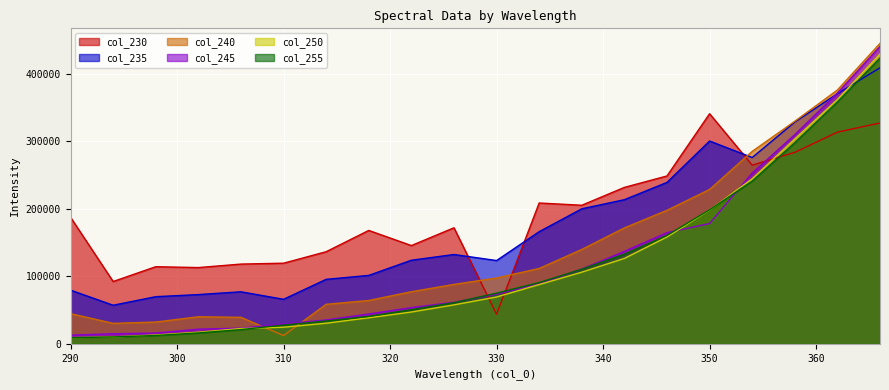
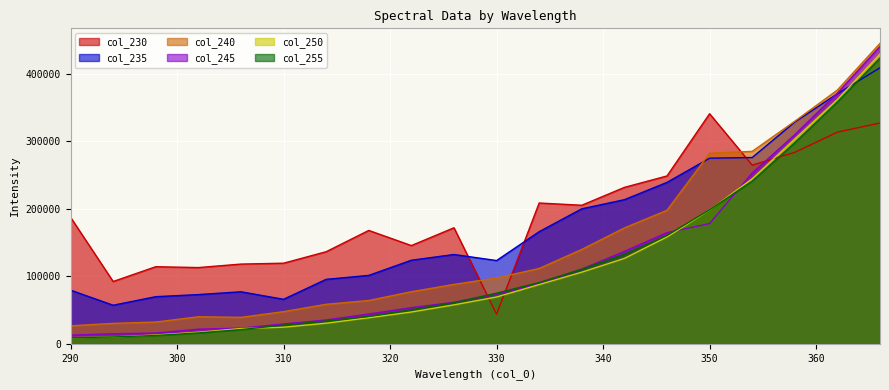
col_240, 290: 40000 -> 30000
col_240, 310: 10000 -> 50000
col_235, 350: 300000 -> 270000
col_240, 350: 230000 -> 280000
